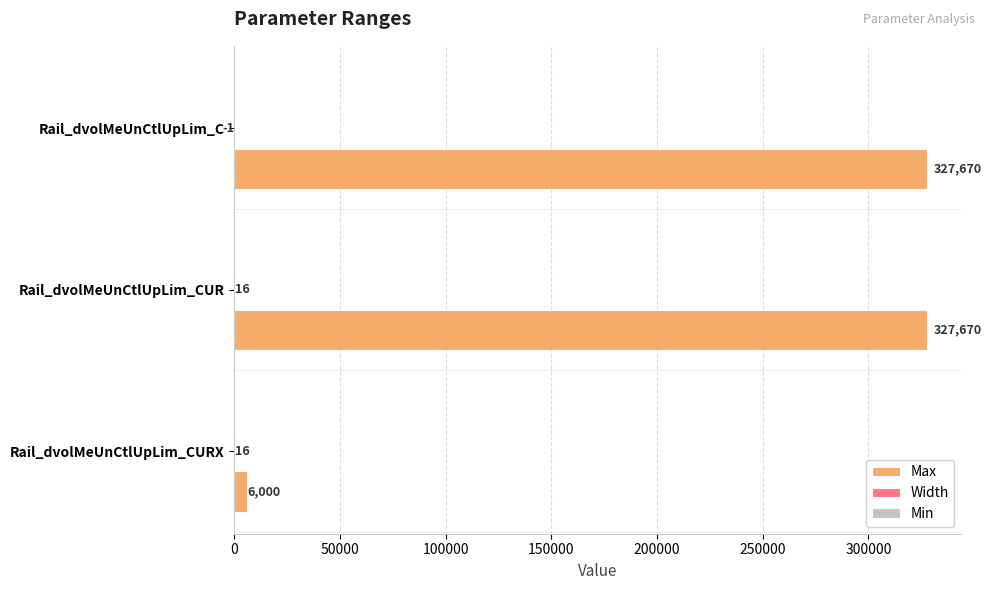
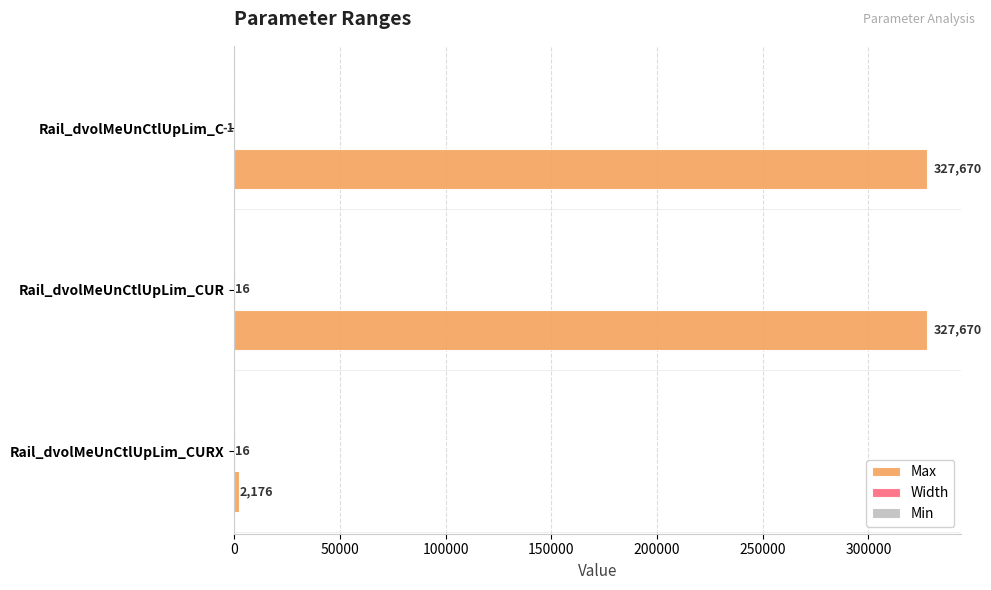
Max, Rail_dvolMeUnCtlUpLim_CURX: 6,000 -> 2,176
